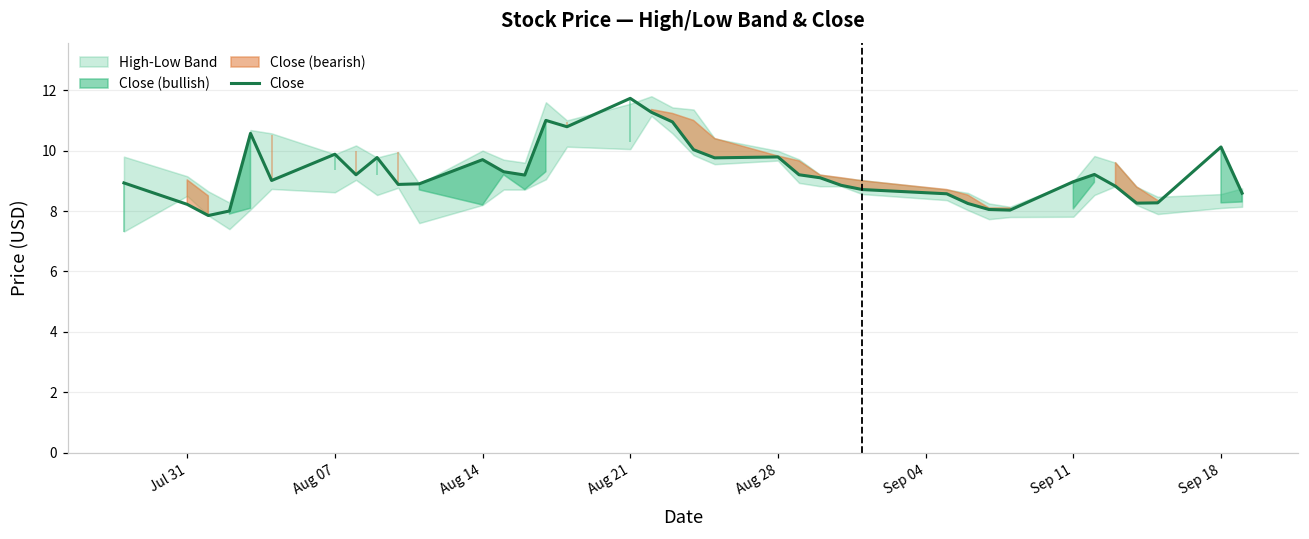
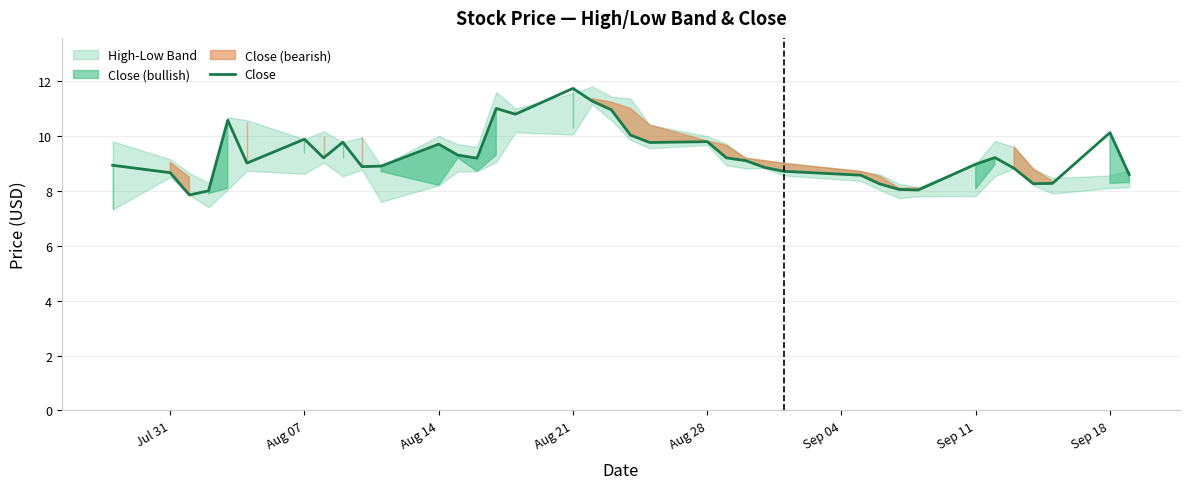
Close, Jul 31: 8.2 -> 8.7
